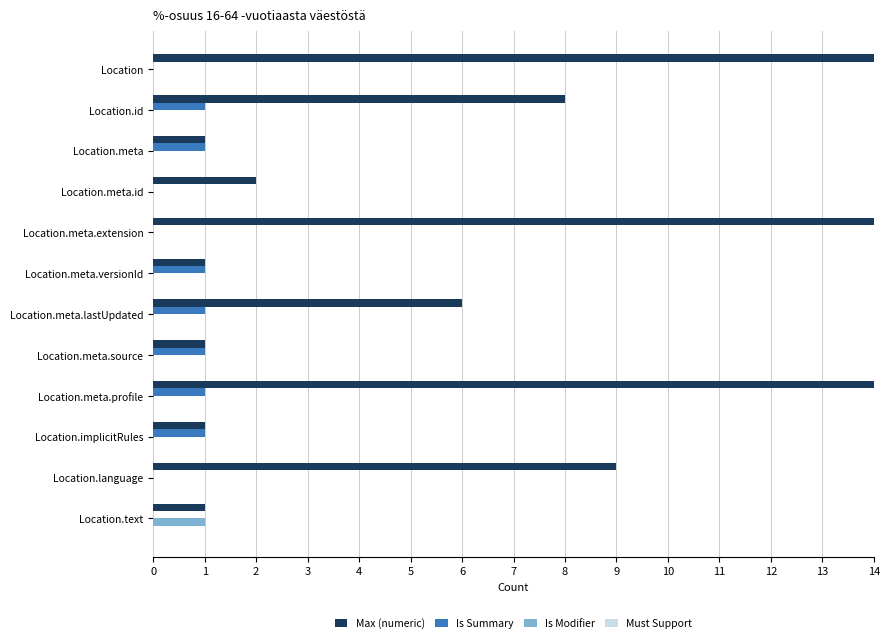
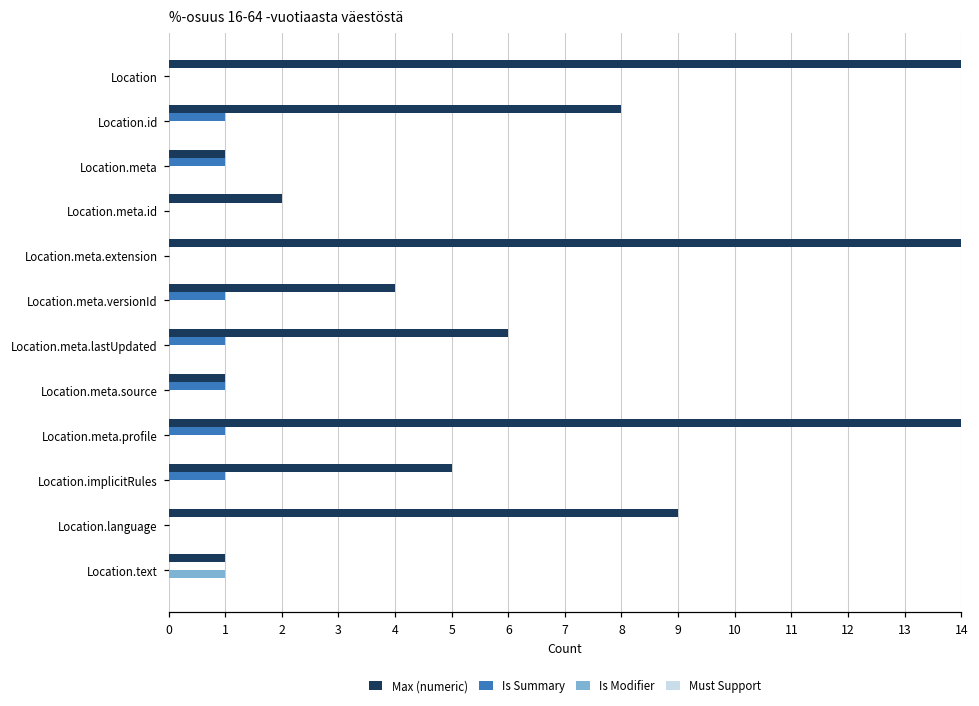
Max (numeric), Location.meta.versionId: 1 -> 4
Max (numeric), Location.implicitRules: 1 -> 5
